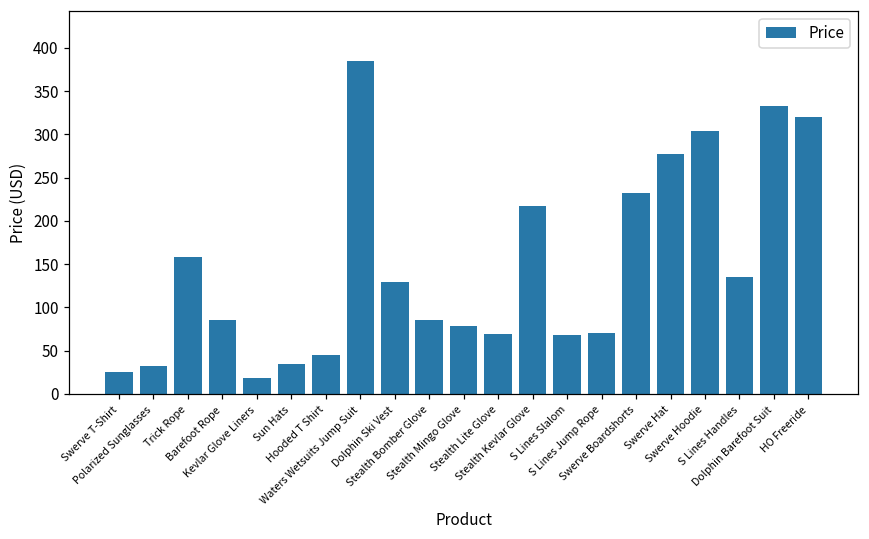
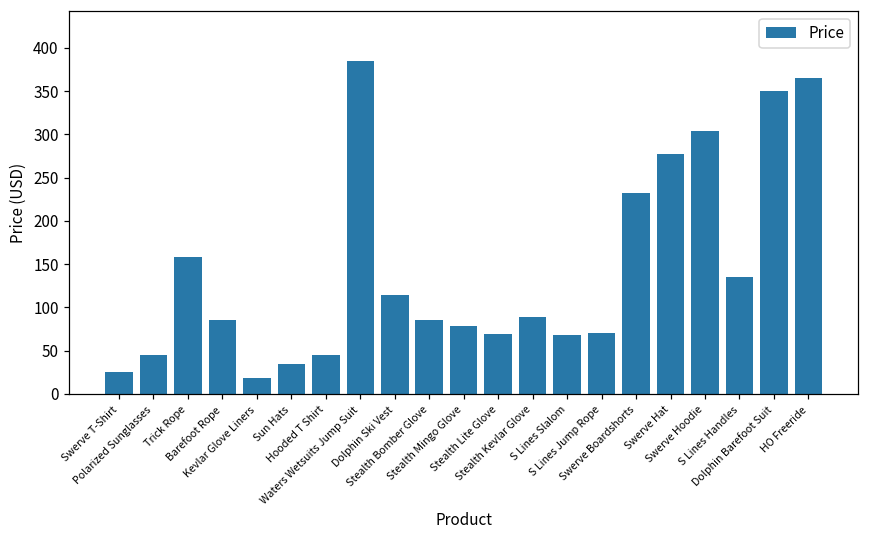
Polarized Sunglasses: 30 -> 50
Dolphin Ski Vest: 130 -> 110
Stealth Kevlar Glove: 220 -> 90
Dolphin Barefoot Suit: 330 -> 350
HO Freeride: 320 -> 370
